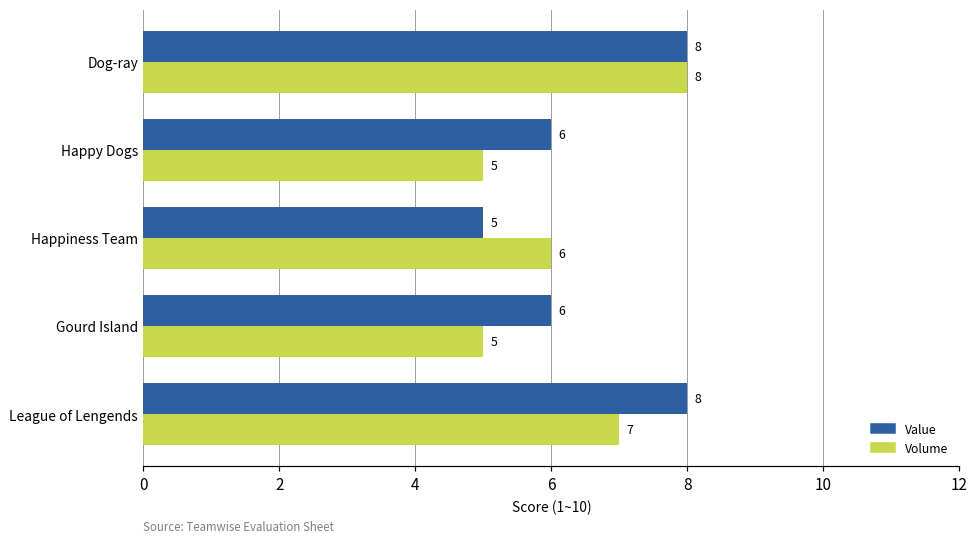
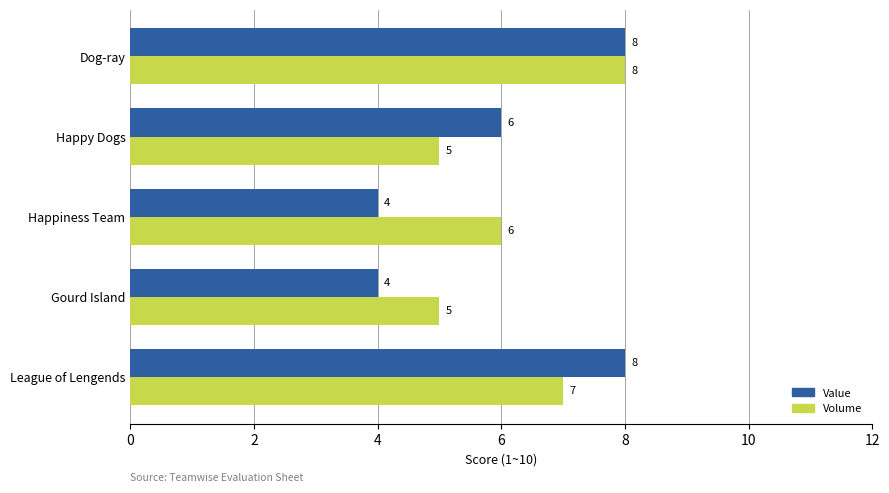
Value, Happiness Team: 5 -> 4
Value, Gourd Island: 6 -> 4
